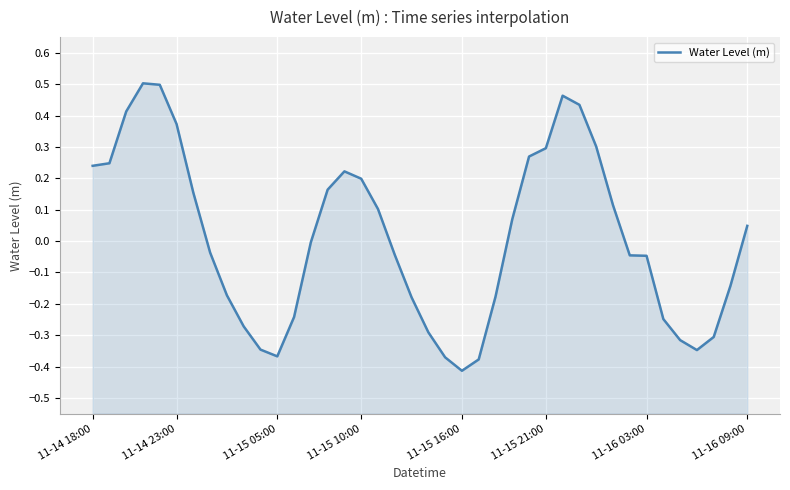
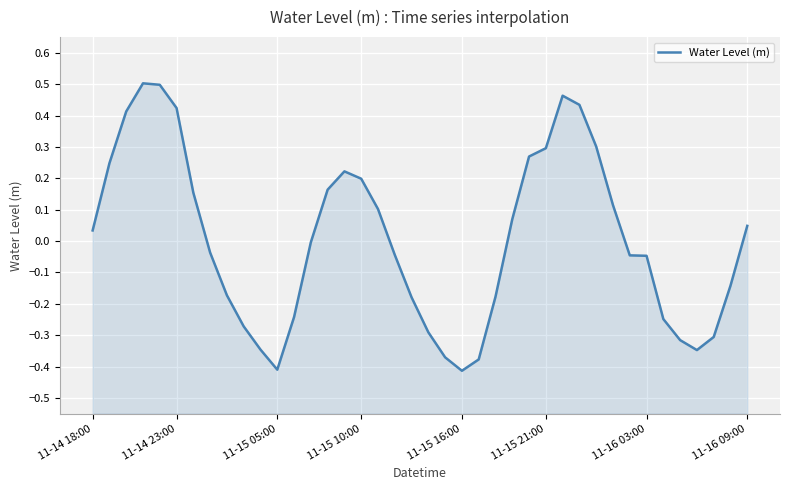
11-14 18:00: 0.24 -> 0.03
11-14 23:00: 0.37 -> 0.42
11-15 05:00: -0.37 -> -0.41
